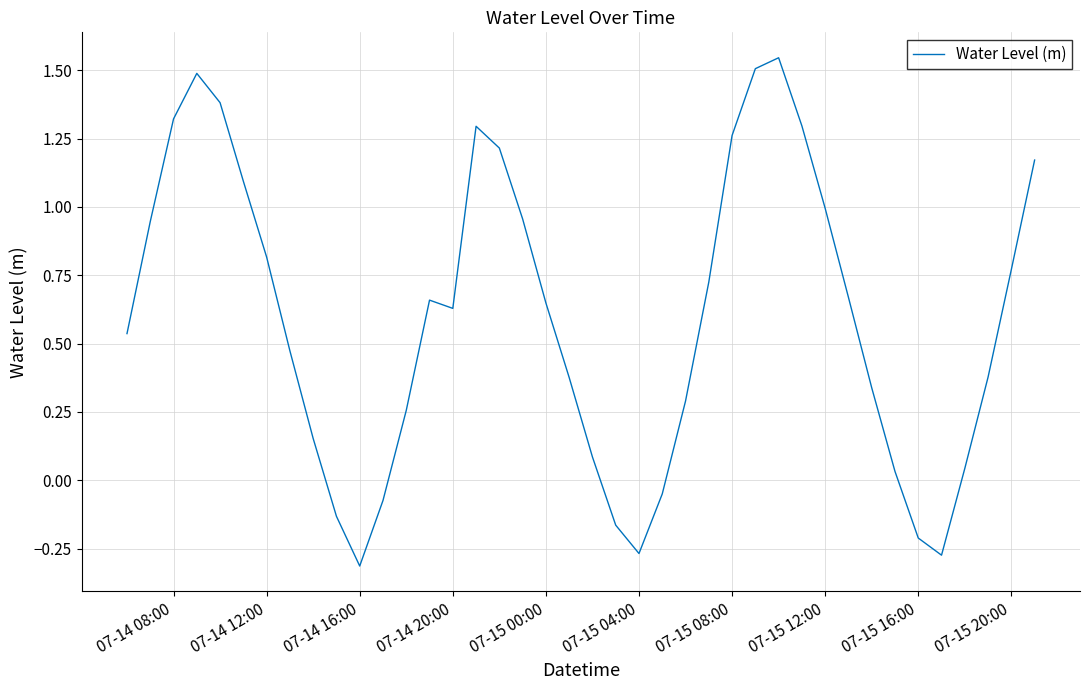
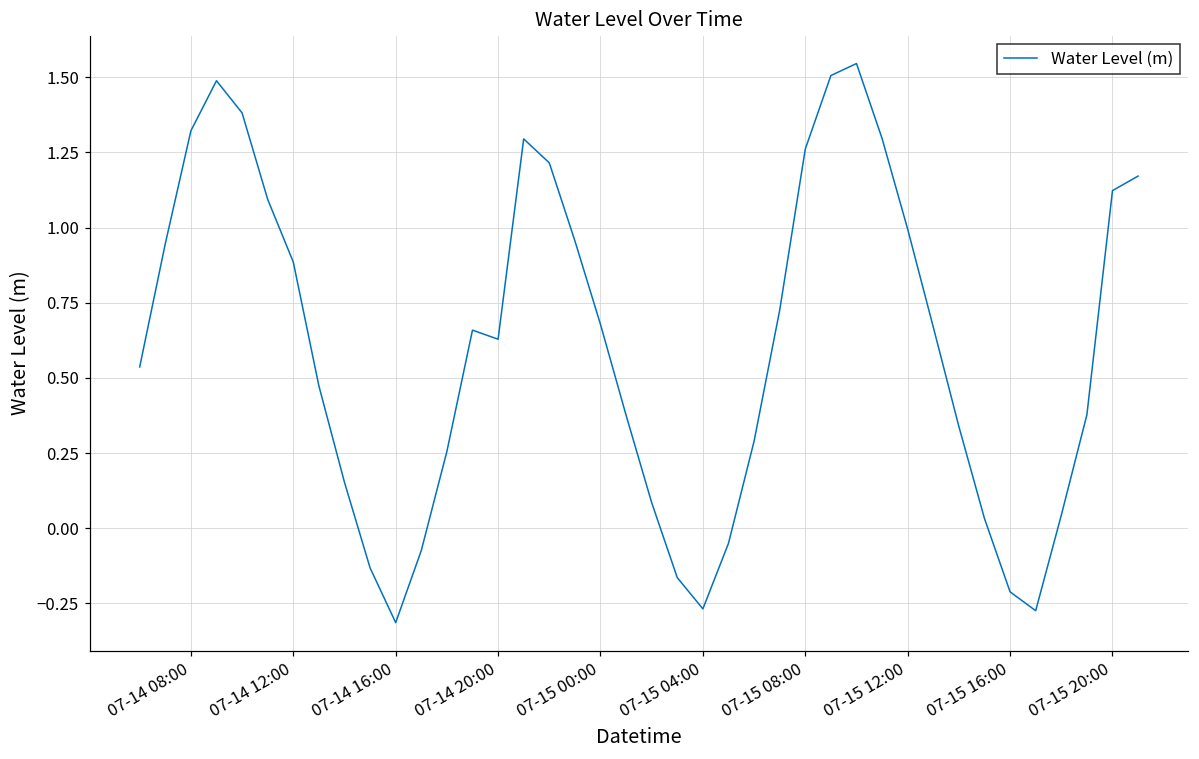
07-14 12:00: 0.82 -> 0.89
07-15 00:00: 0.65 -> 0.68
07-15 20:00: 0.77 -> 1.12
